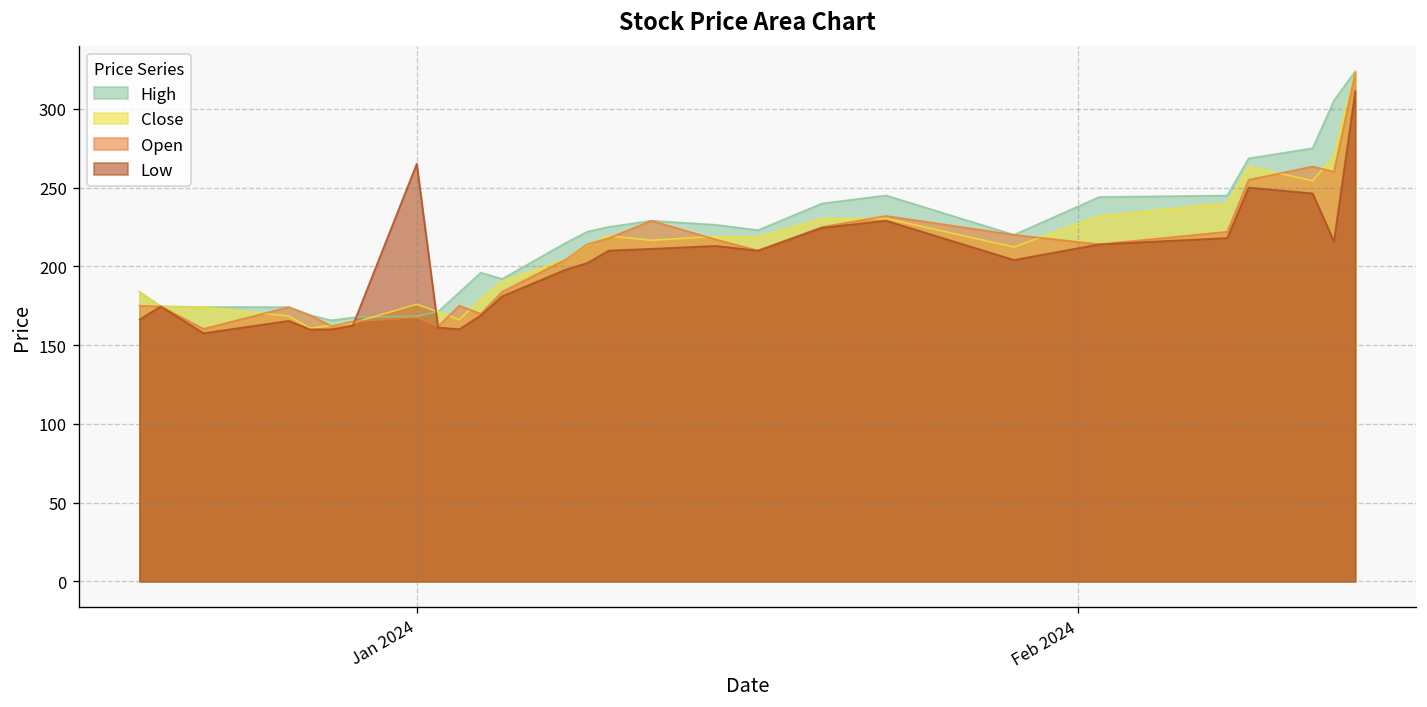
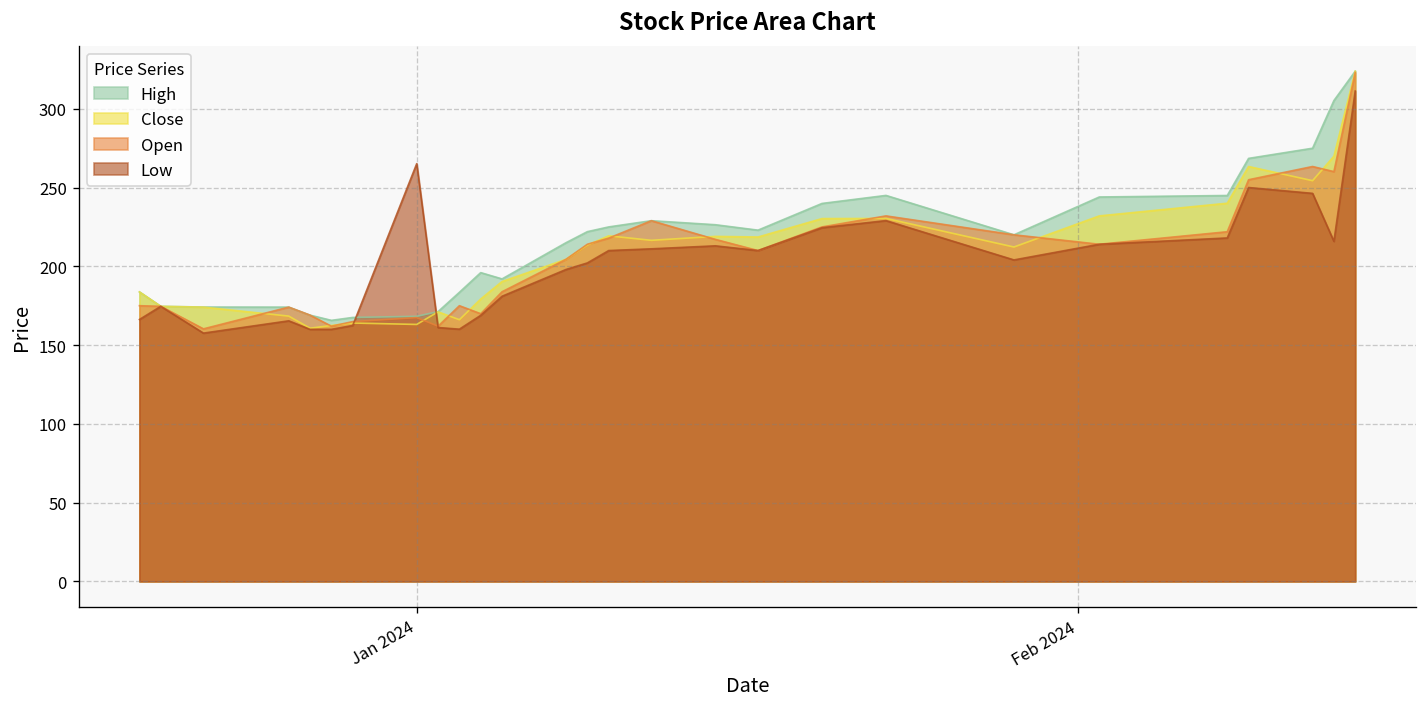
Close, Jan 2024: 176 -> 163
